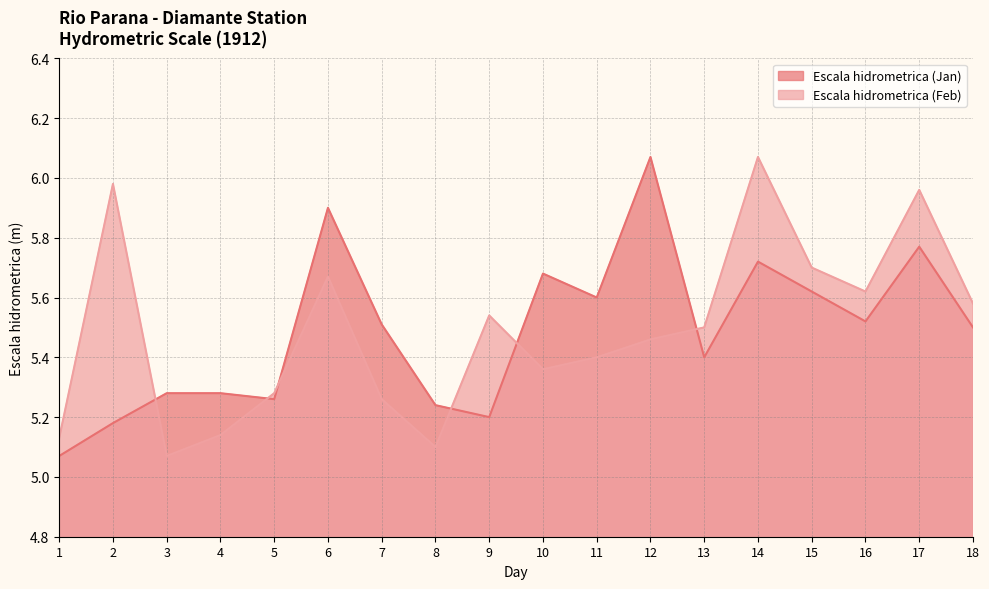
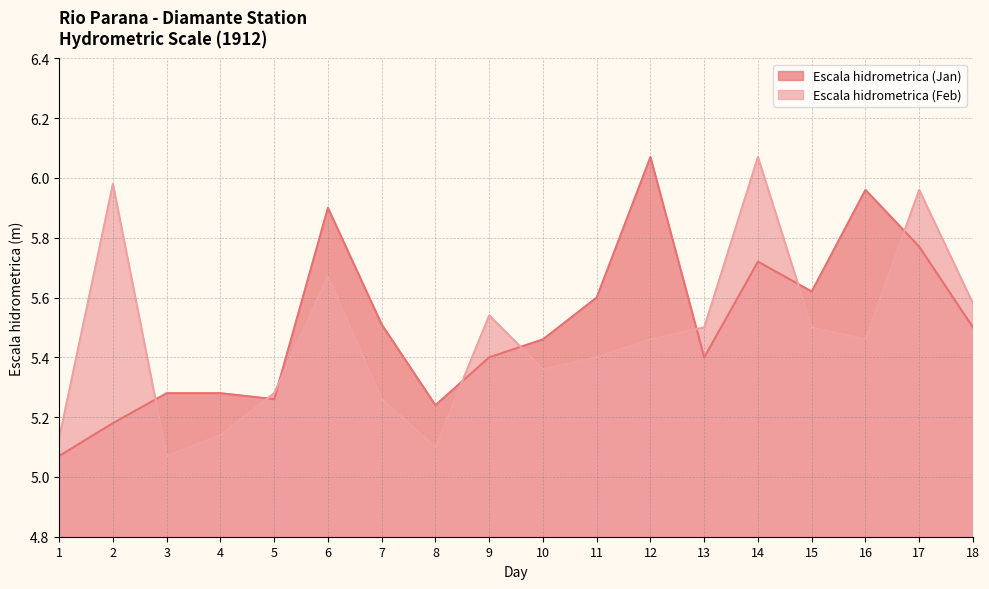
Escala hidrometrica (Jan), 9: 5.2 -> 5.4
Escala hidrometrica (Jan), 10: 5.68 -> 5.46
Escala hidrometrica (Feb), 15: 5.7 -> 5.5
Escala hidrometrica (Jan), 16: 5.52 -> 5.96
Escala hidrometrica (Feb), 16: 5.62 -> 5.46
